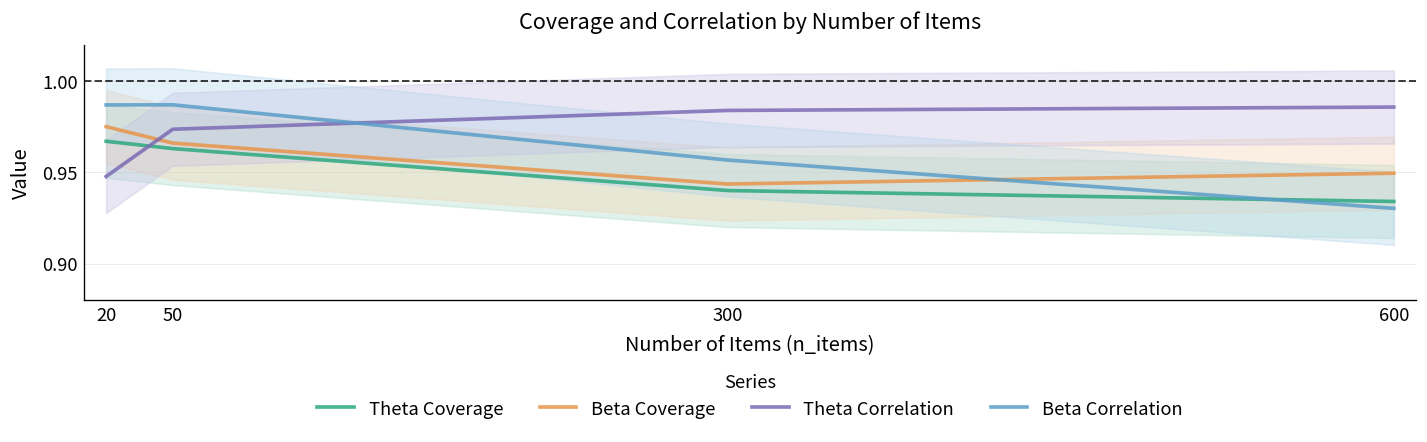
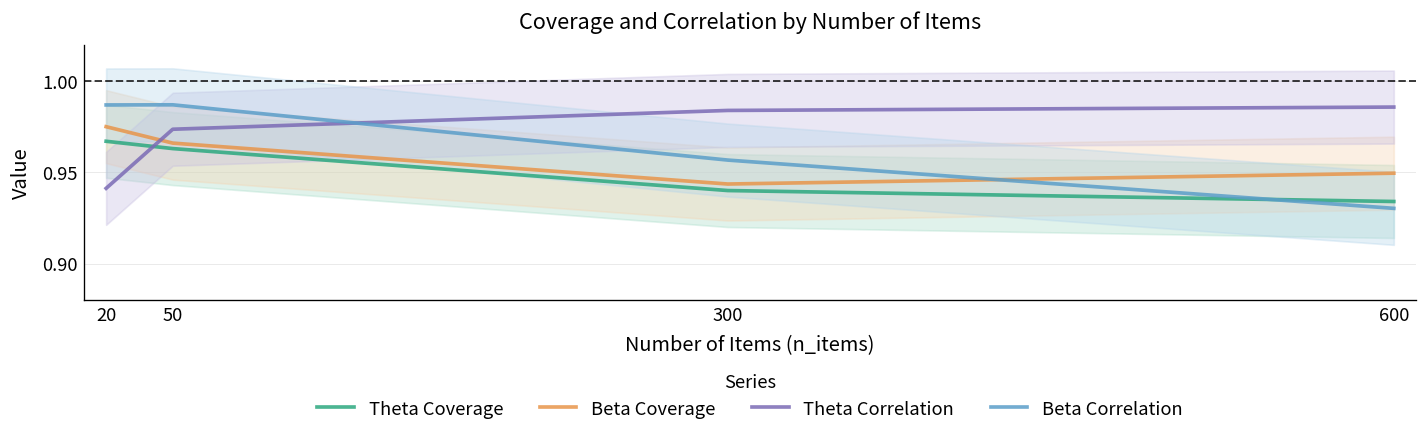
Theta Correlation, 20: 0.948 -> 0.941
